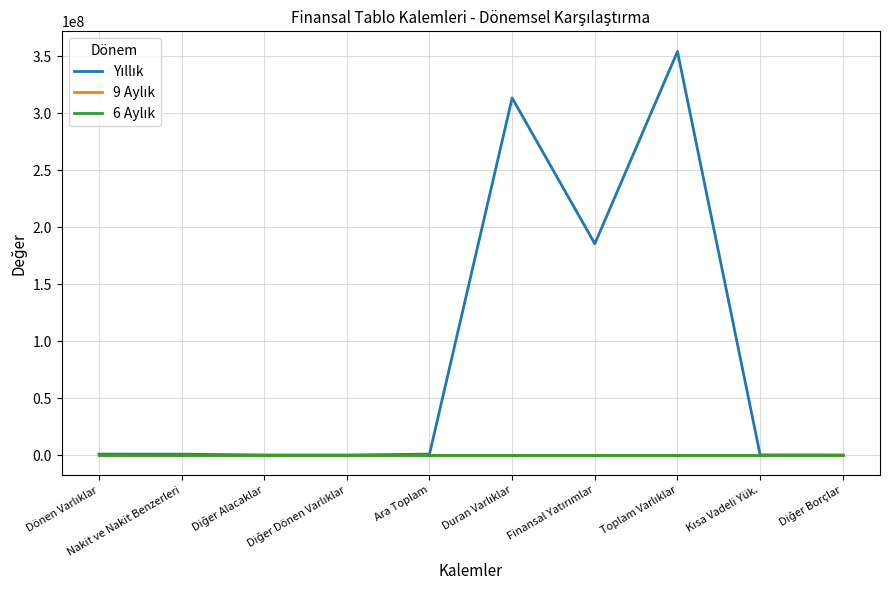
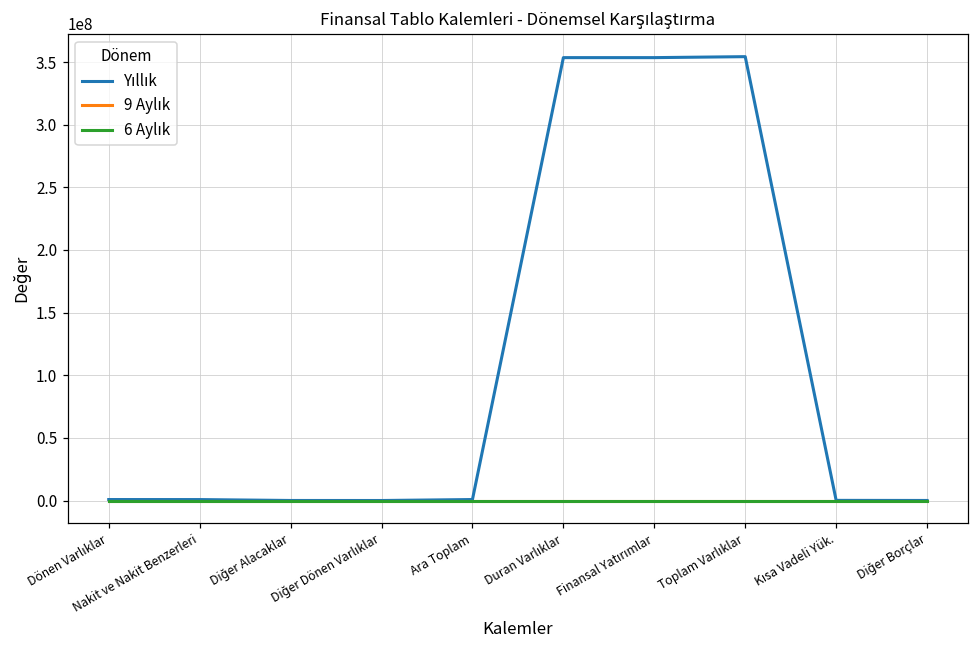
Yıllık, Duran Varlıklar: 314000000 -> 354000000
Yıllık, Finansal Yatırımlar: 186000000 -> 354000000
